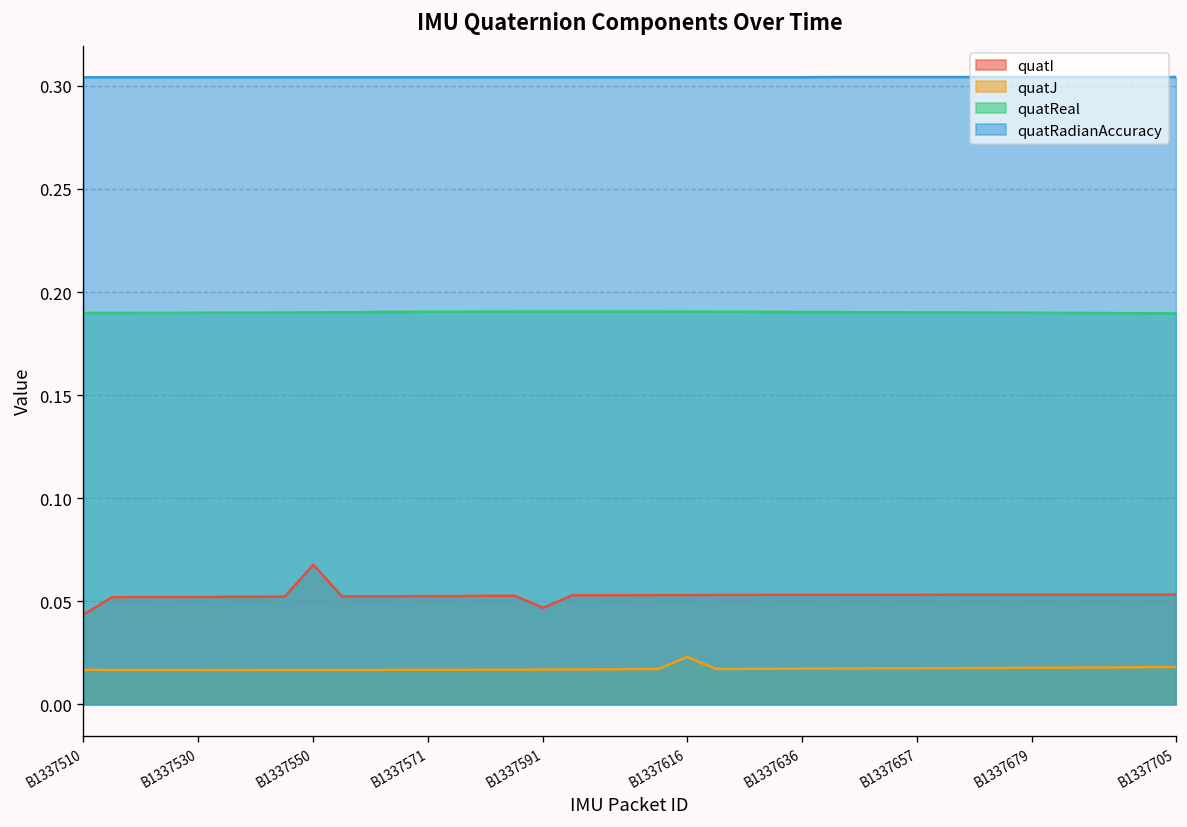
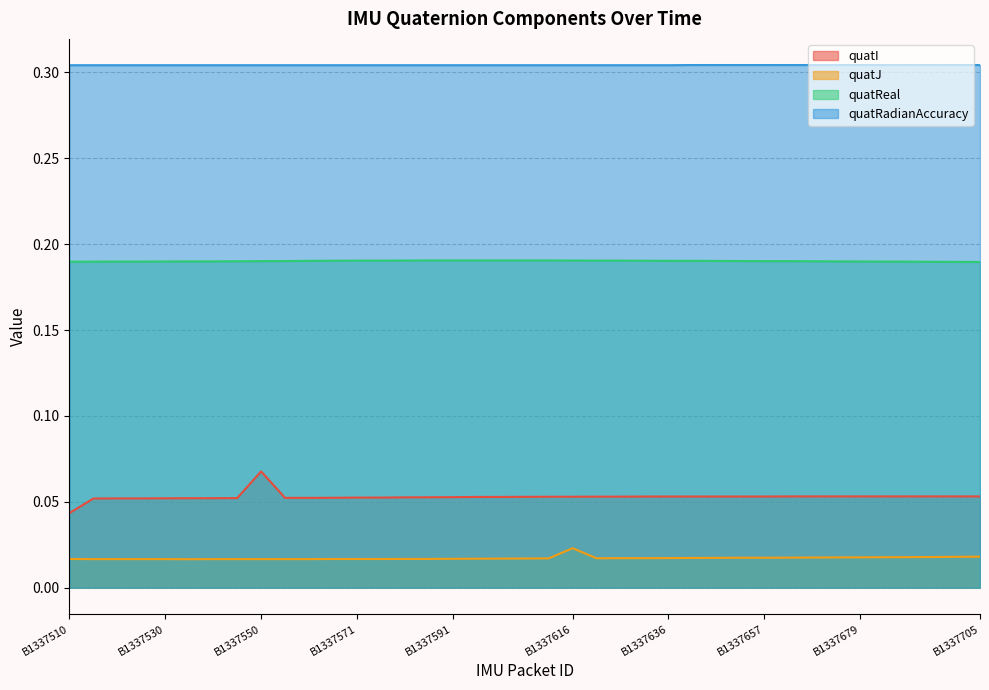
quatI, B1337591: 0.047 -> 0.053
